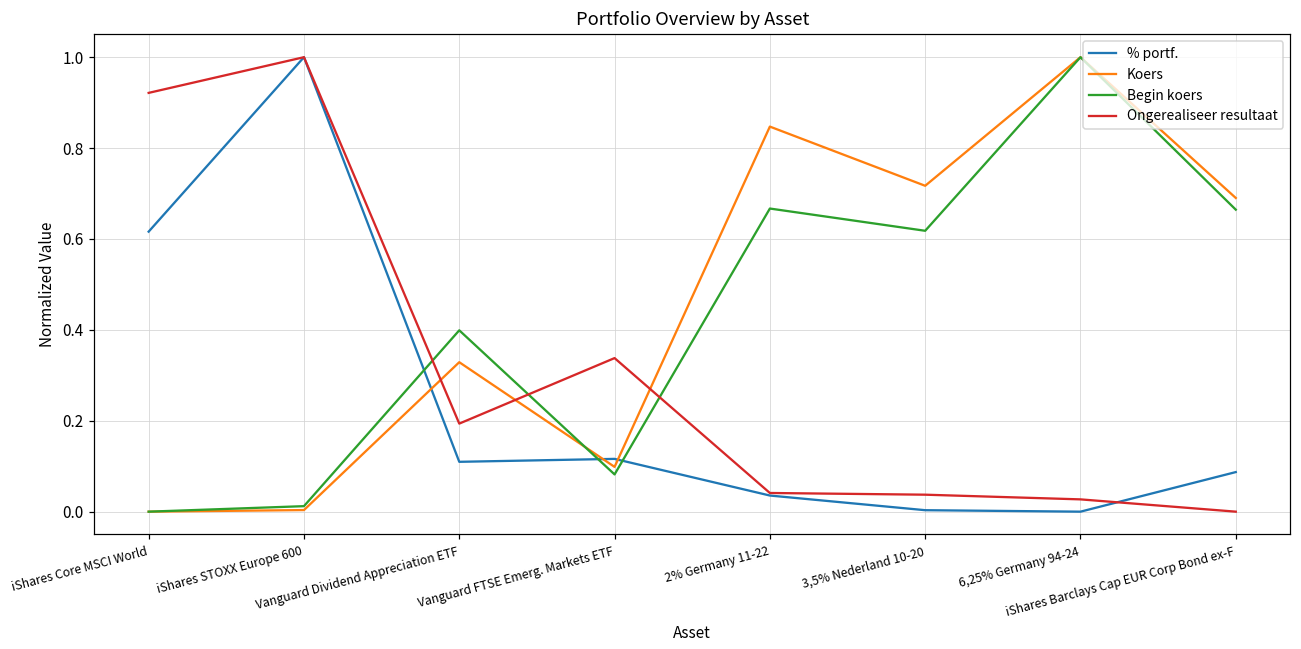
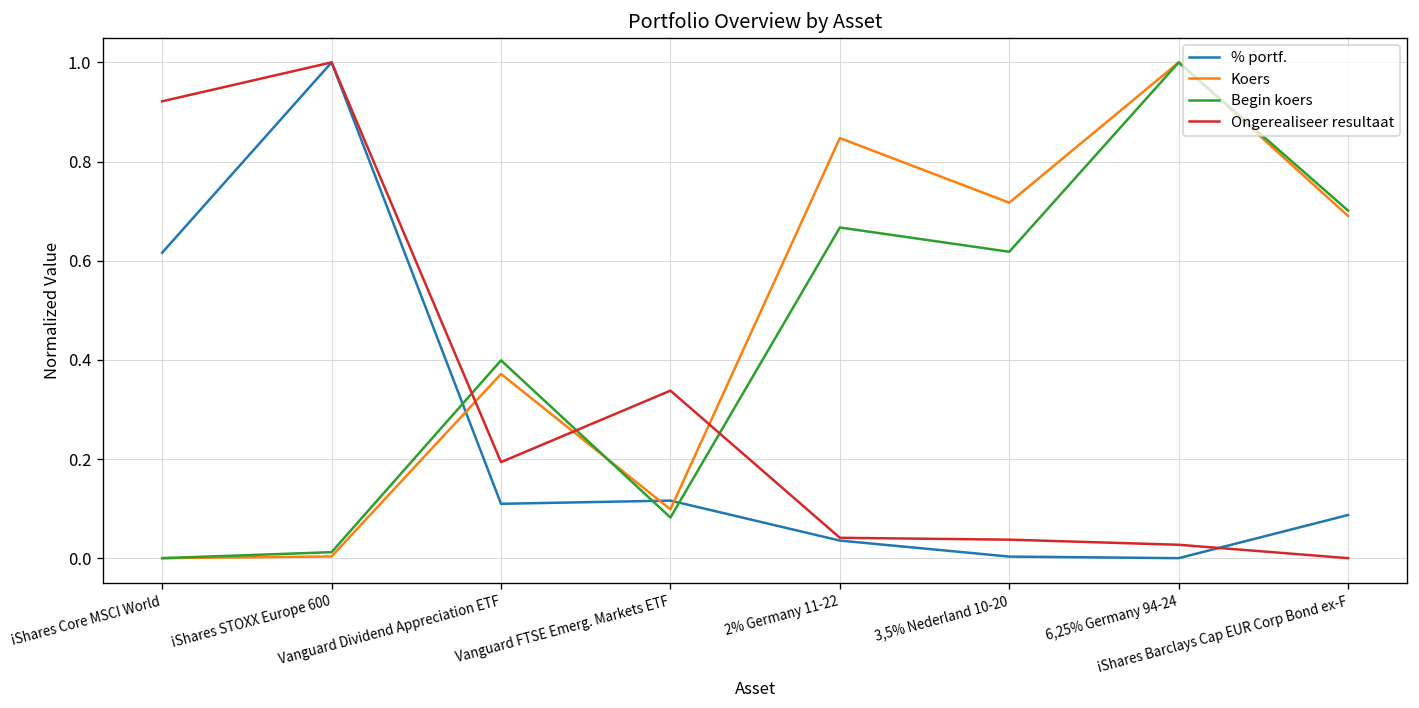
Koers, Vanguard Dividend Appreciation ETF: 0.33 -> 0.37
Begin koers, iShares Barclays Cap EUR Corp Bond ex-F: 0.66 -> 0.70
